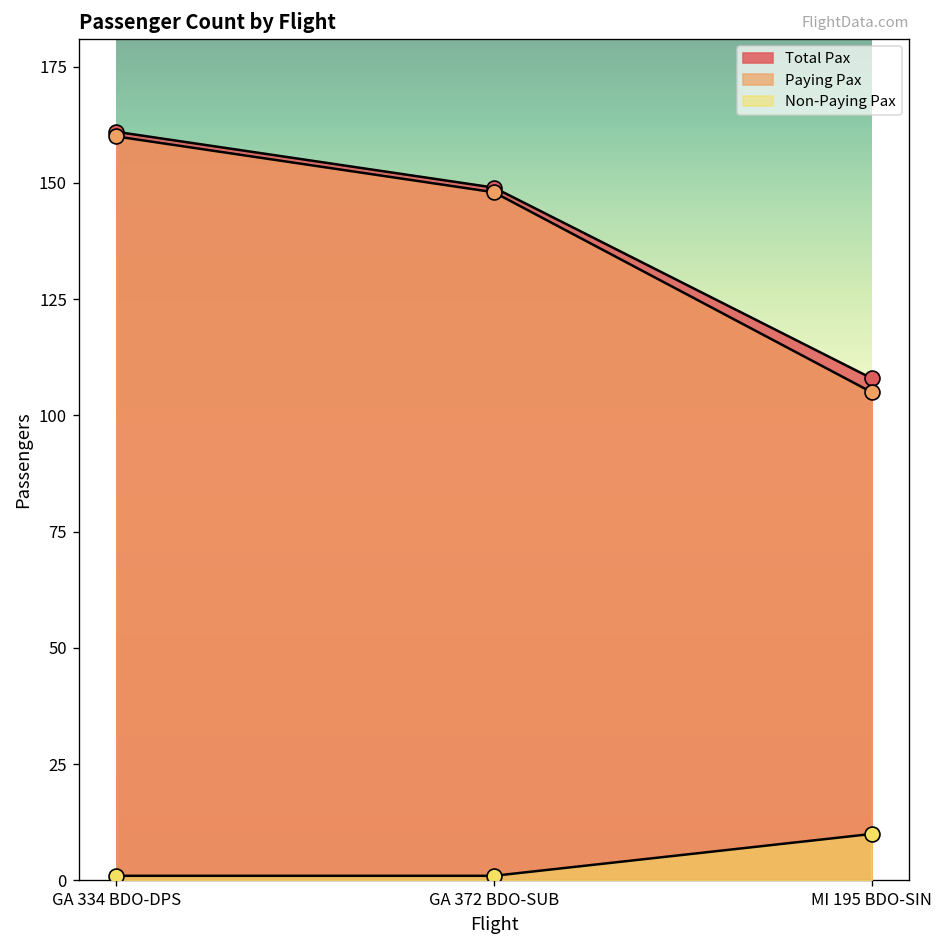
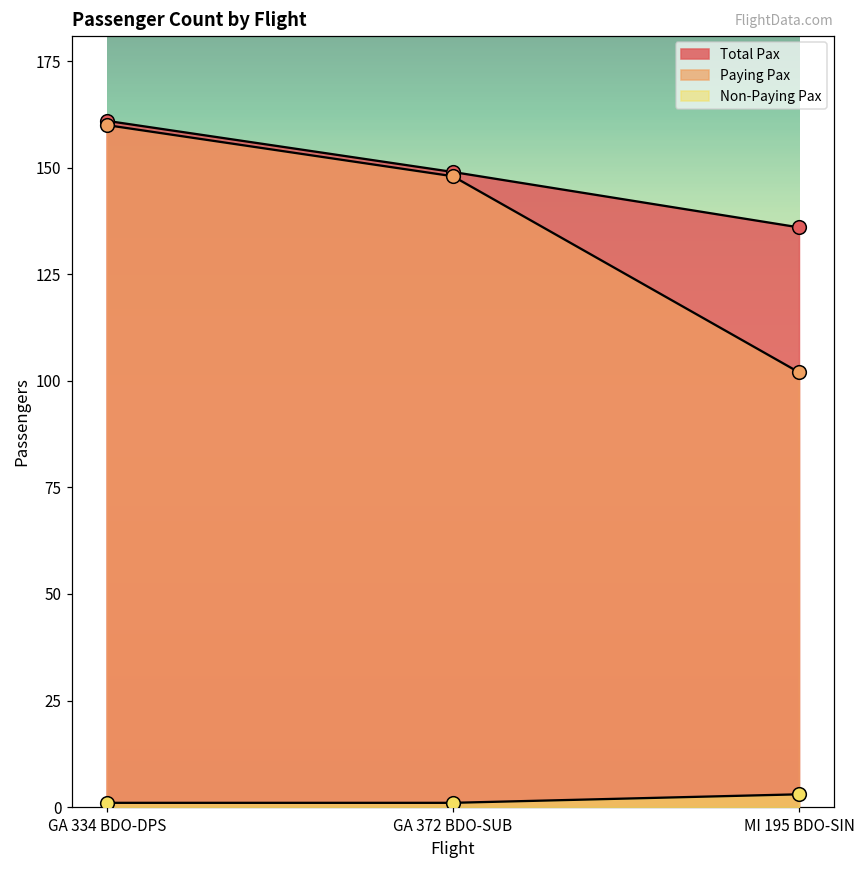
Total Pax, MI 195 BDO-SIN: 108 -> 136
Paying Pax, MI 195 BDO-SIN: 105 -> 102
Non-Paying Pax, MI 195 BDO-SIN: 10 -> 3
